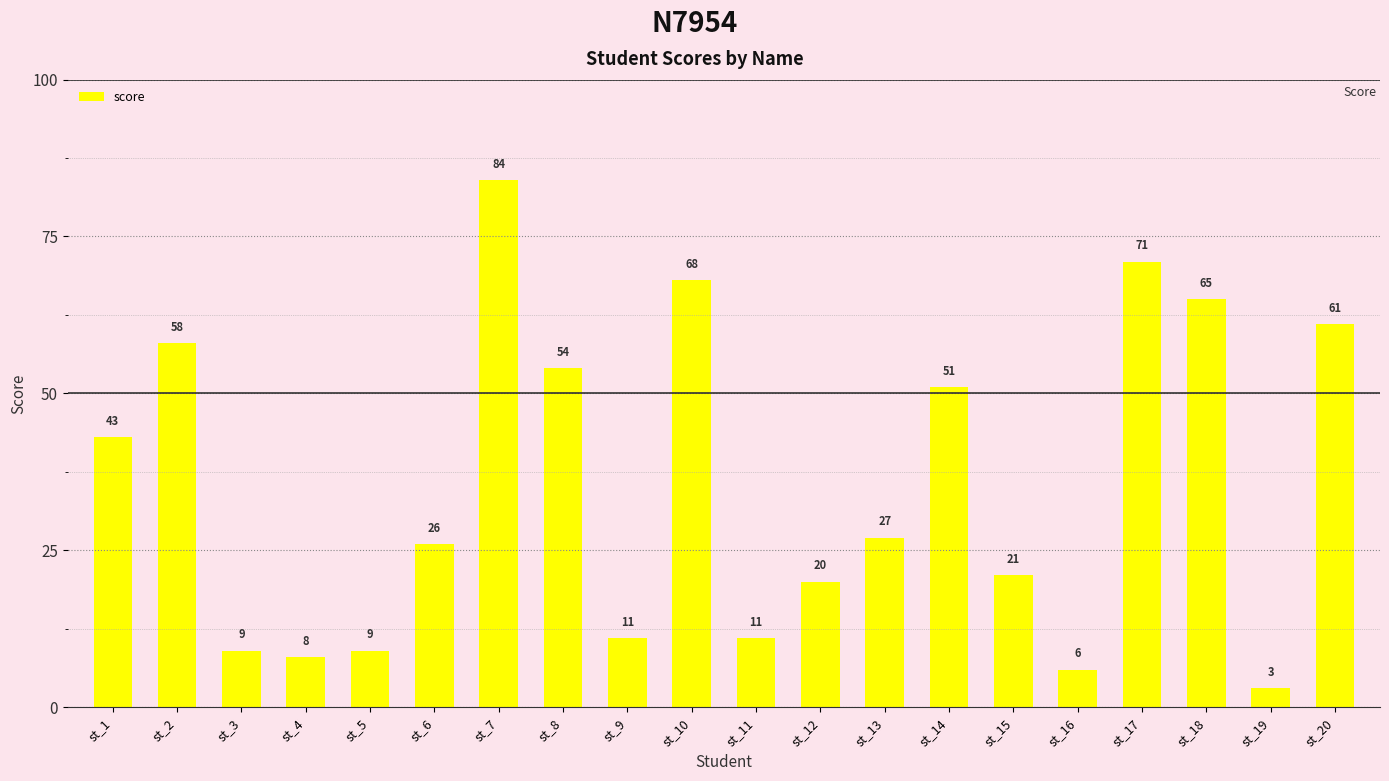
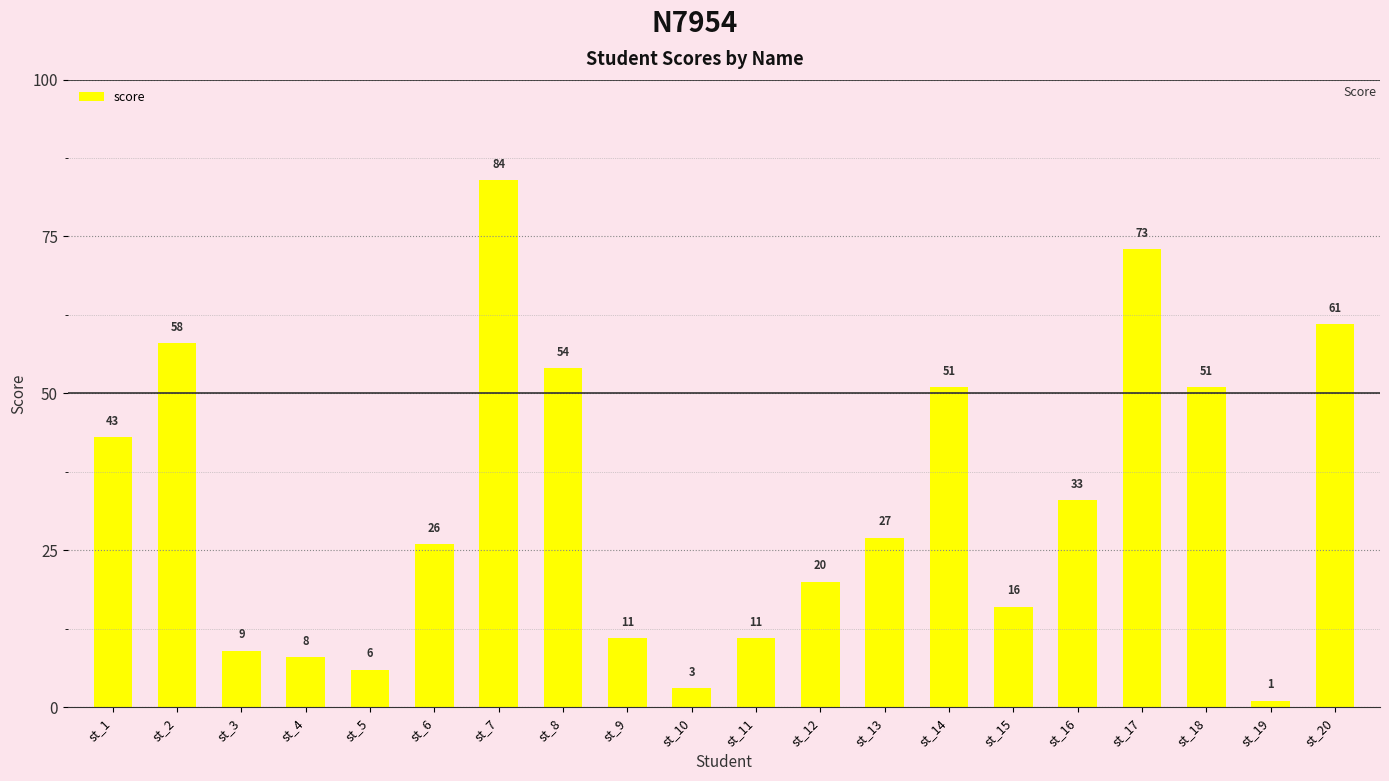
st_5: 9 -> 6
st_10: 68 -> 3
st_15: 21 -> 16
st_16: 6 -> 33
st_17: 71 -> 73
st_18: 65 -> 51
st_19: 3 -> 1
